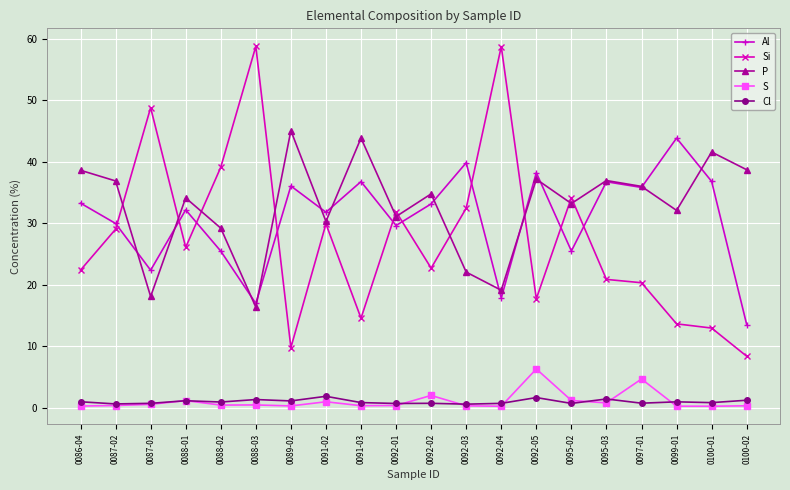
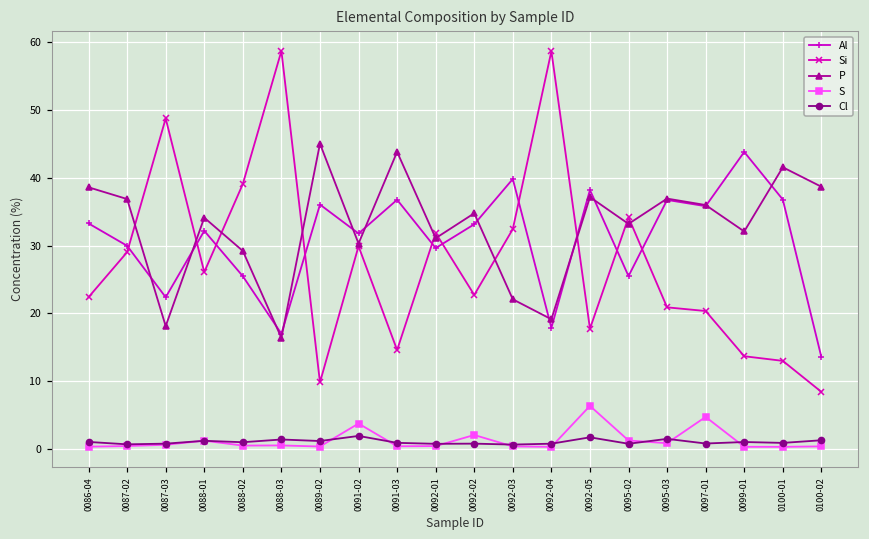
S, 0091-02: 1 -> 4
